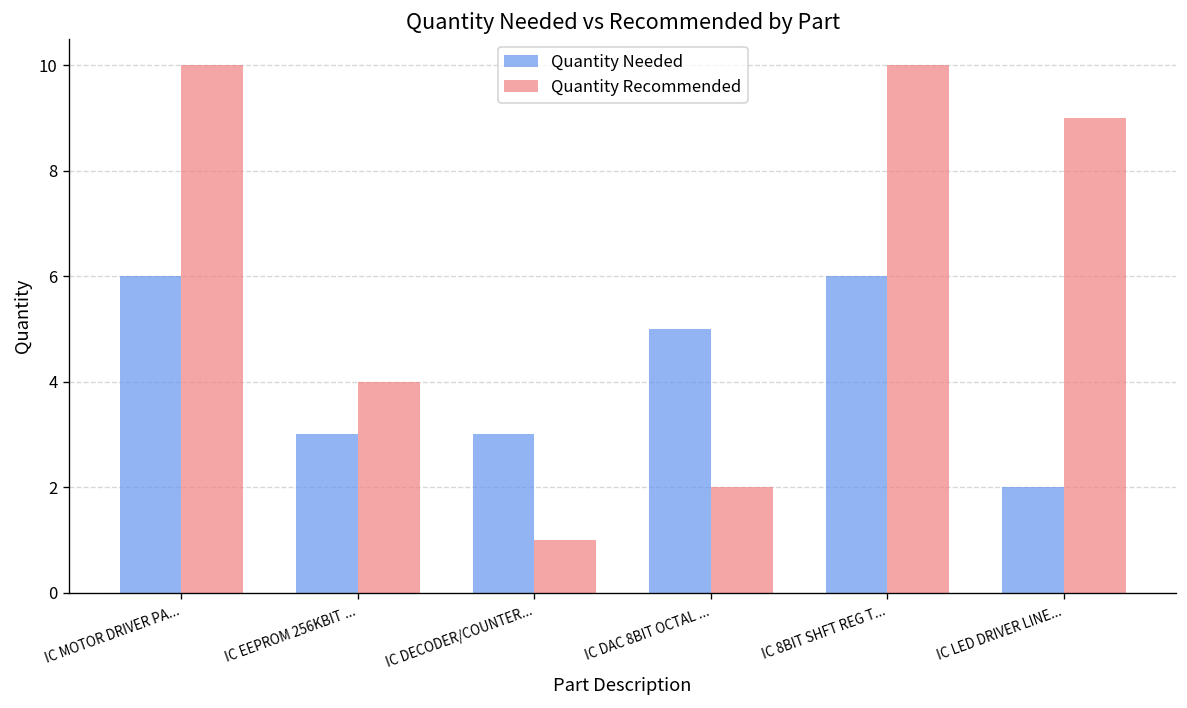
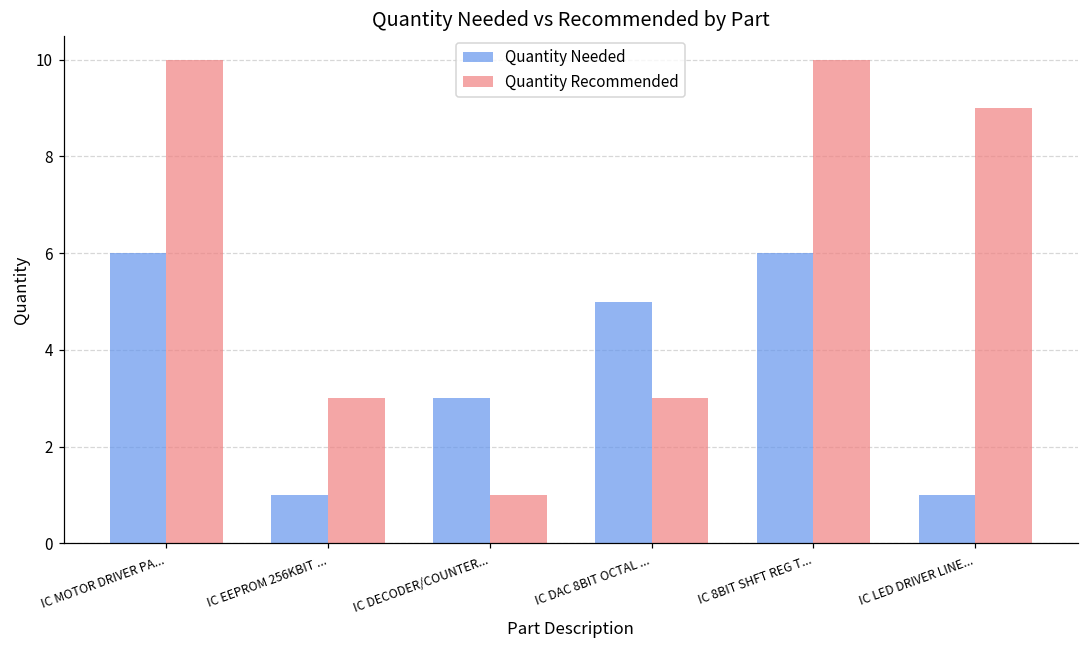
Quantity Needed, IC EEPROM 256KBIT ...: 3 -> 1
Quantity Recommended, IC EEPROM 256KBIT ...: 4 -> 3
Quantity Recommended, IC DAC 8BIT OCTAL ...: 2 -> 3
Quantity Needed, IC LED DRIVER LINE...: 2 -> 1
